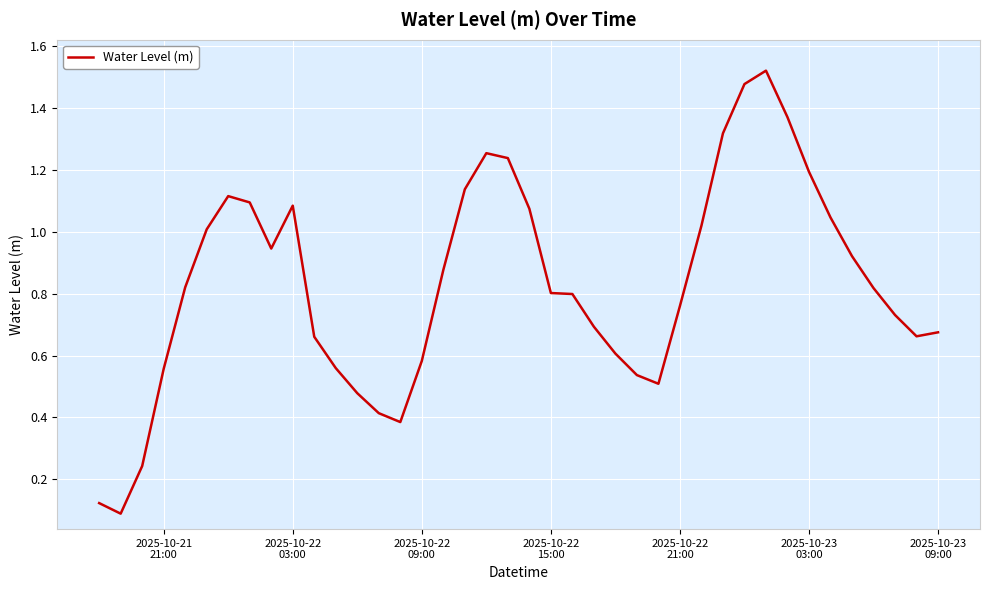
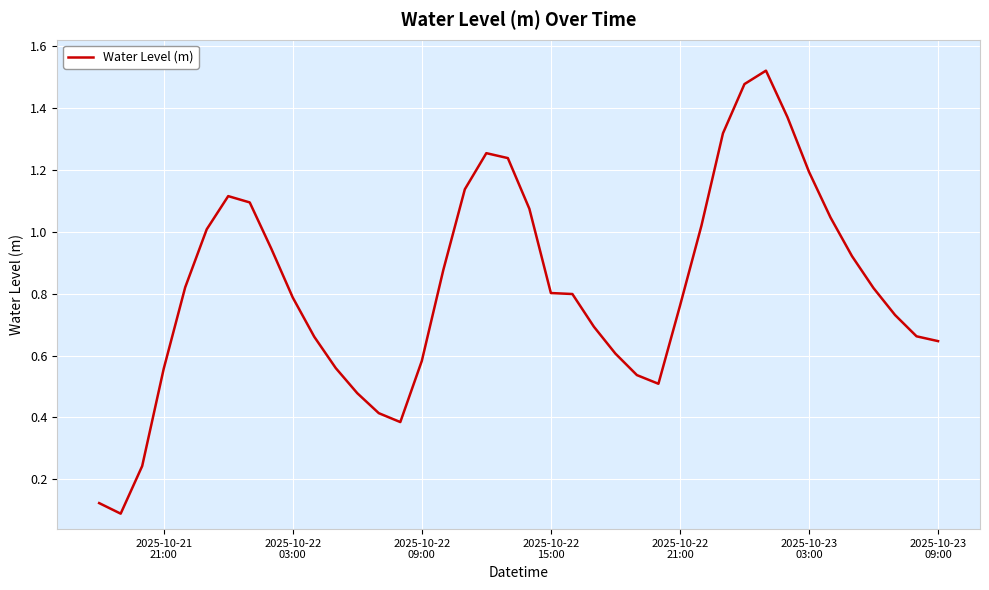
2025-10-22 03:00: 1.08 -> 0.79
2025-10-23 09:00: 0.68 -> 0.65
